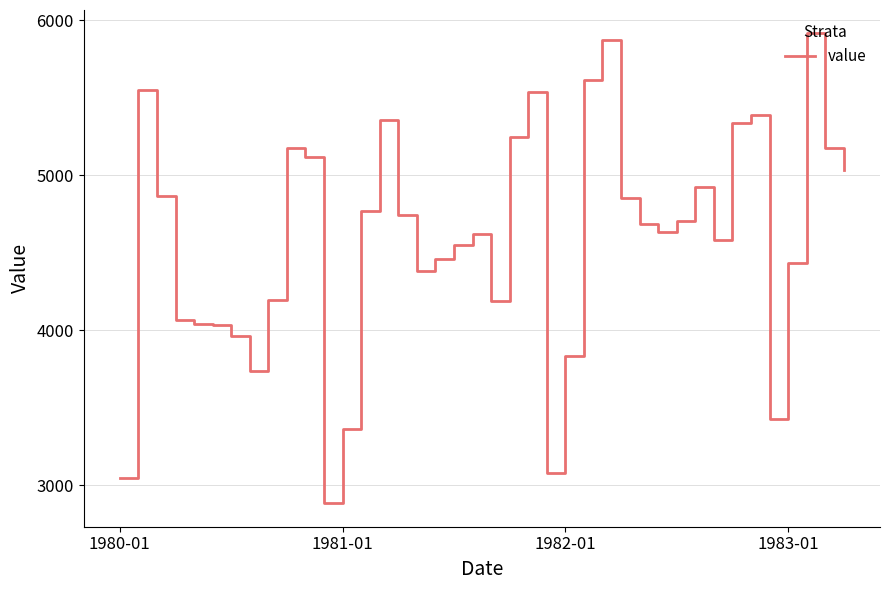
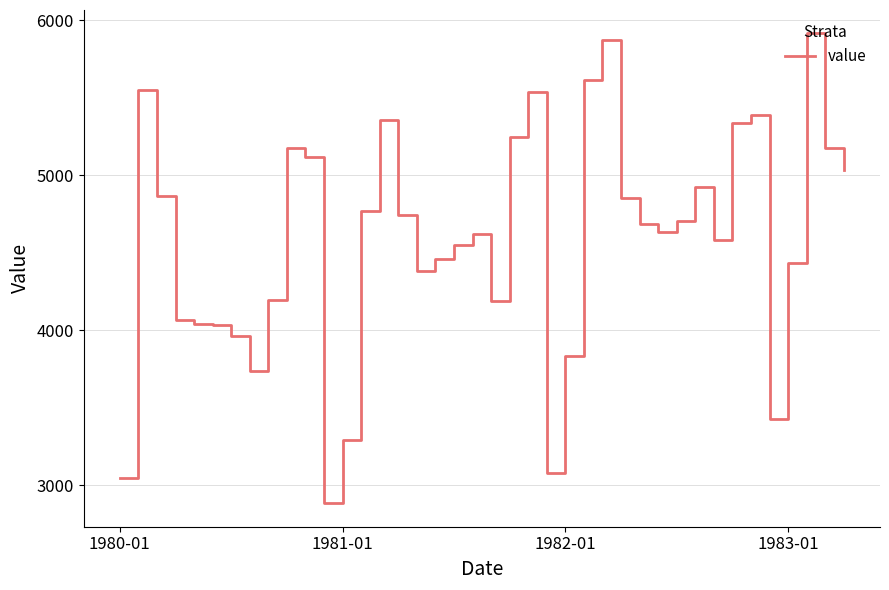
1981-01: 3370 -> 3290
